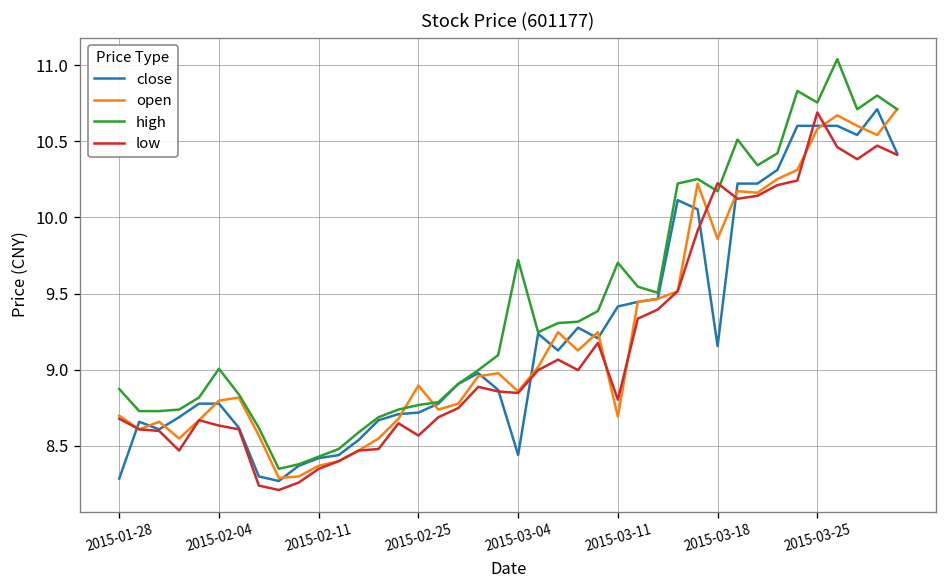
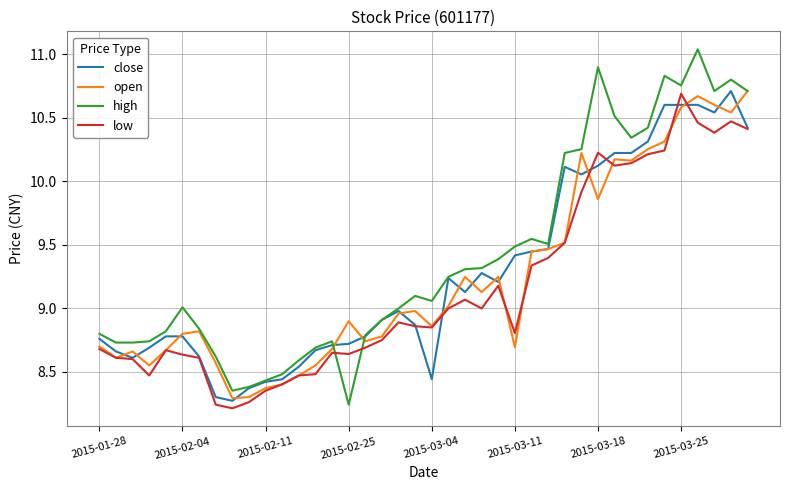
close, 2015-01-28: 8.29 -> 8.76
high, 2015-01-28: 8.87 -> 8.80
high, 2015-02-25: 8.77 -> 8.24
low, 2015-02-25: 8.57 -> 8.64
high, 2015-03-04: 9.72 -> 9.06
high, 2015-03-11: 9.70 -> 9.49
close, 2015-03-18: 9.16 -> 10.12
high, 2015-03-18: 10.17 -> 10.90
